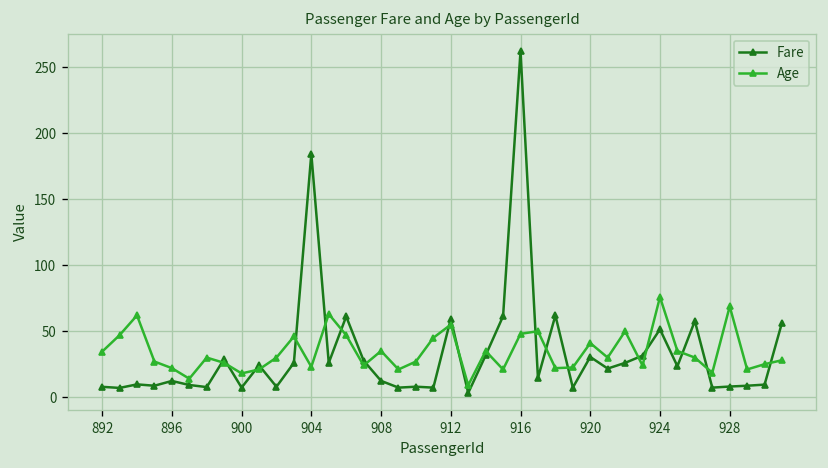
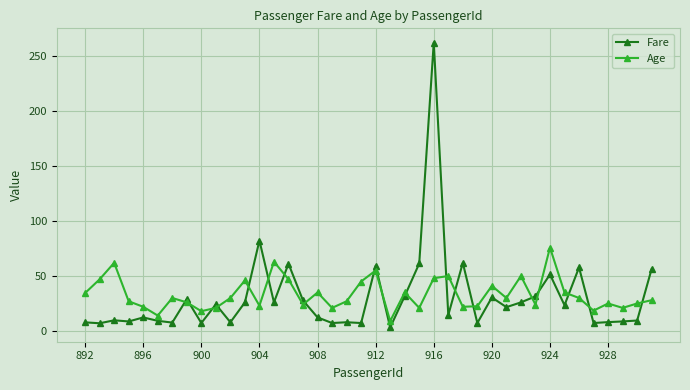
Fare, 904: 185 -> 82
Age, 928: 69 -> 25
